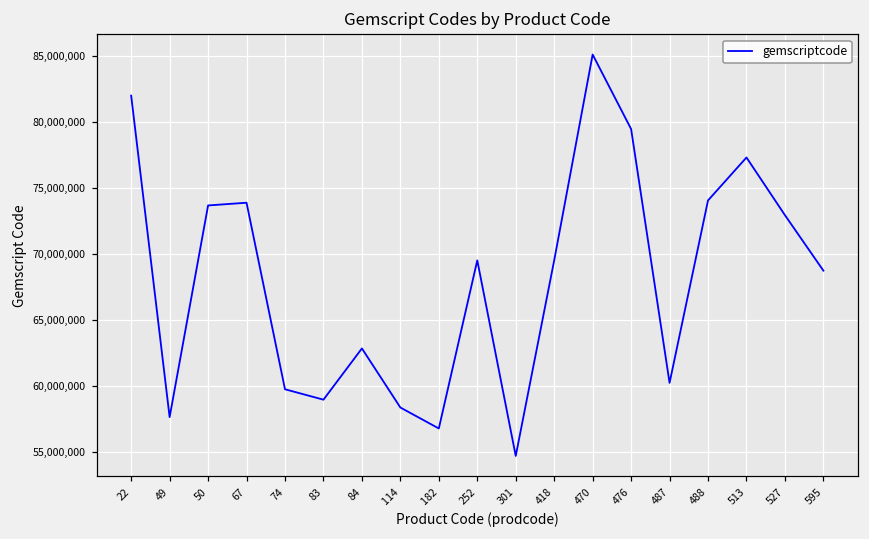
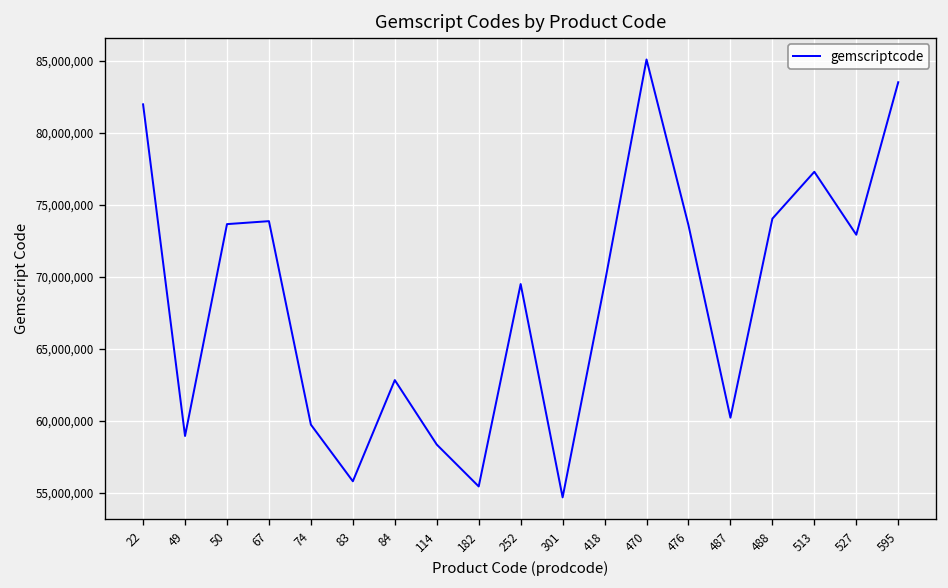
49: 57,600,000 -> 59,000,000
83: 58,900,000 -> 55,800,000
182: 56,800,000 -> 55,400,000
476: 79,500,000 -> 73,600,000
595: 68,700,000 -> 83,500,000
